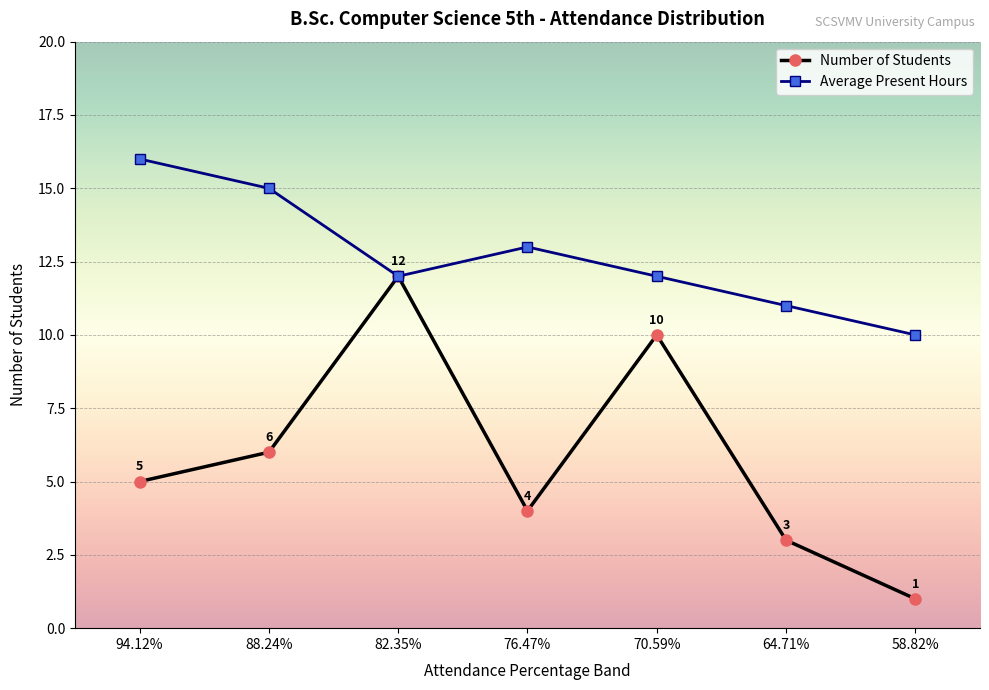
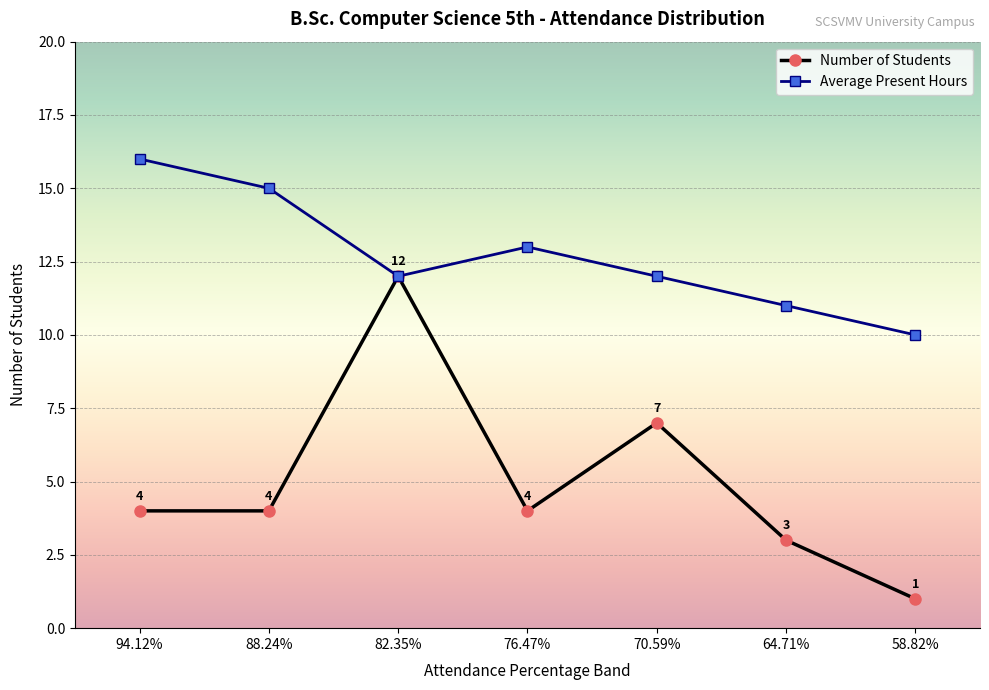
Number of Students, 94.12%: 5 -> 4
Number of Students, 88.24%: 6 -> 4
Number of Students, 70.59%: 10 -> 7
